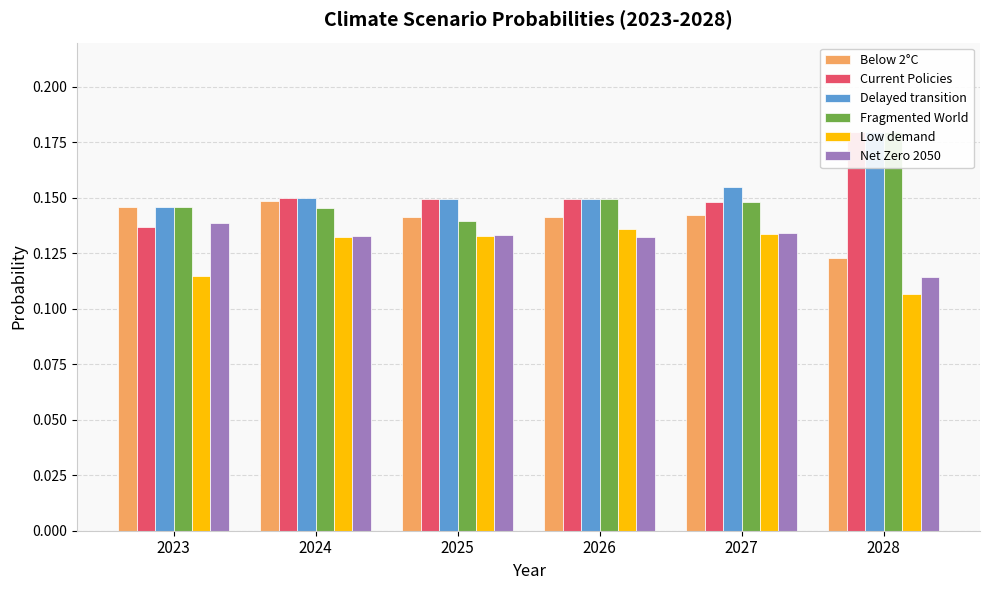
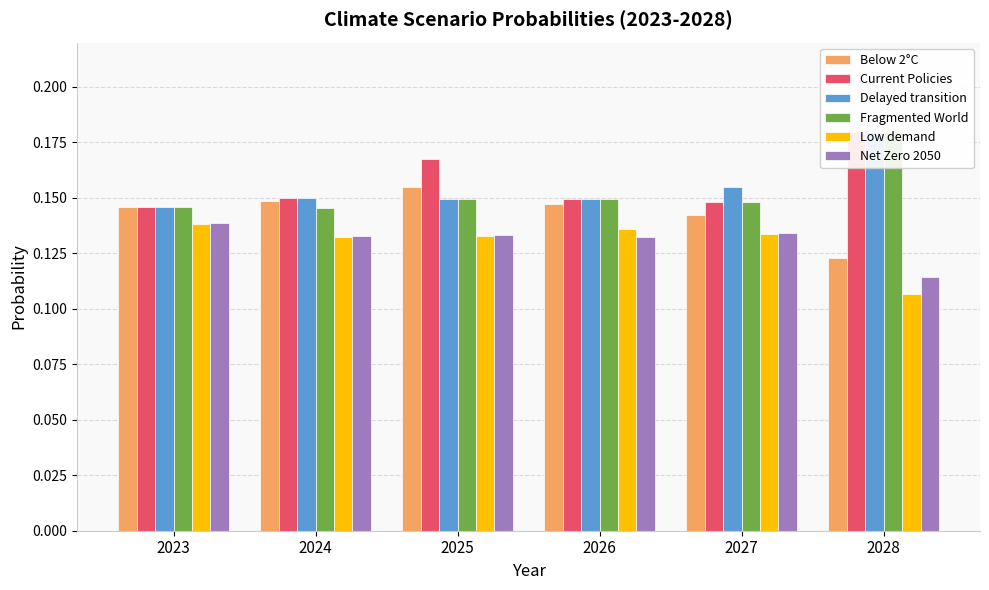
Current Policies, 2023: 0.137 -> 0.146
Low demand, 2023: 0.115 -> 0.138
Below 2°C, 2025: 0.141 -> 0.155
Current Policies, 2025: 0.149 -> 0.168
Fragmented World, 2025: 0.139 -> 0.149
Below 2°C, 2026: 0.141 -> 0.147
